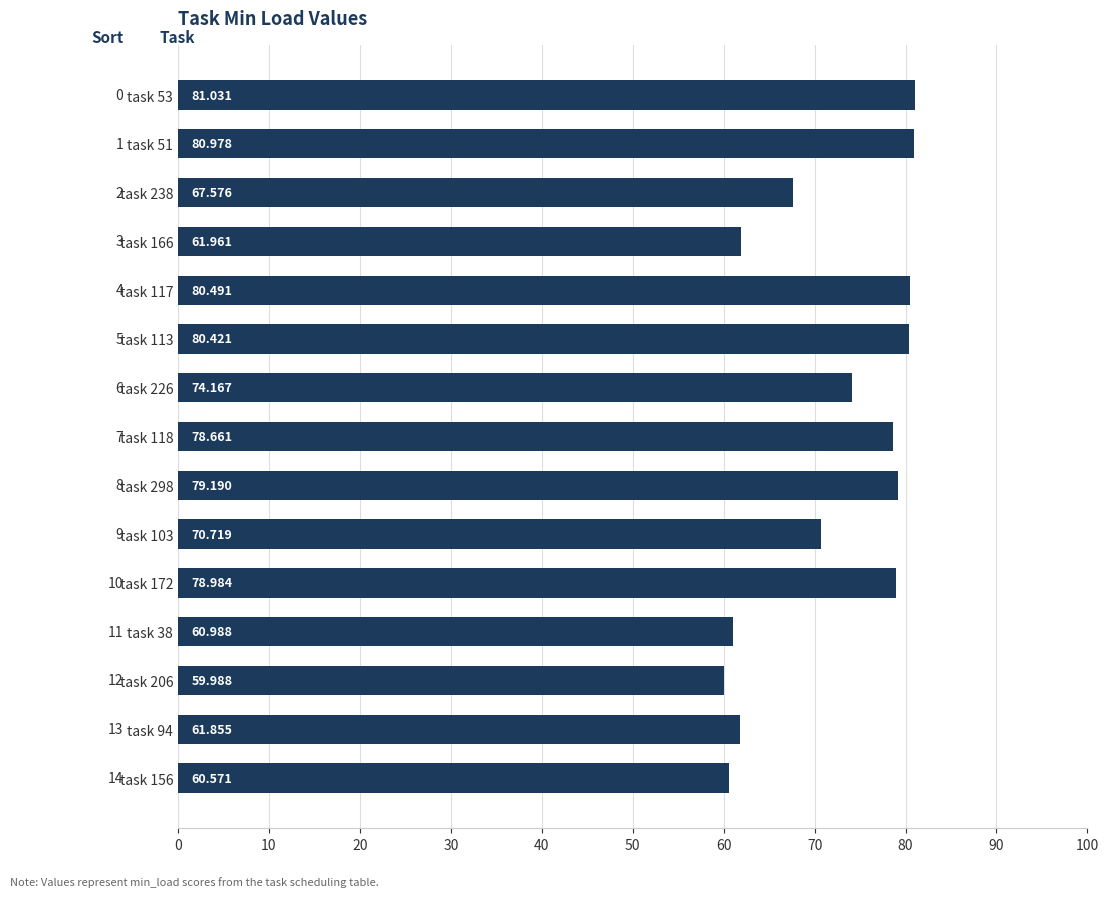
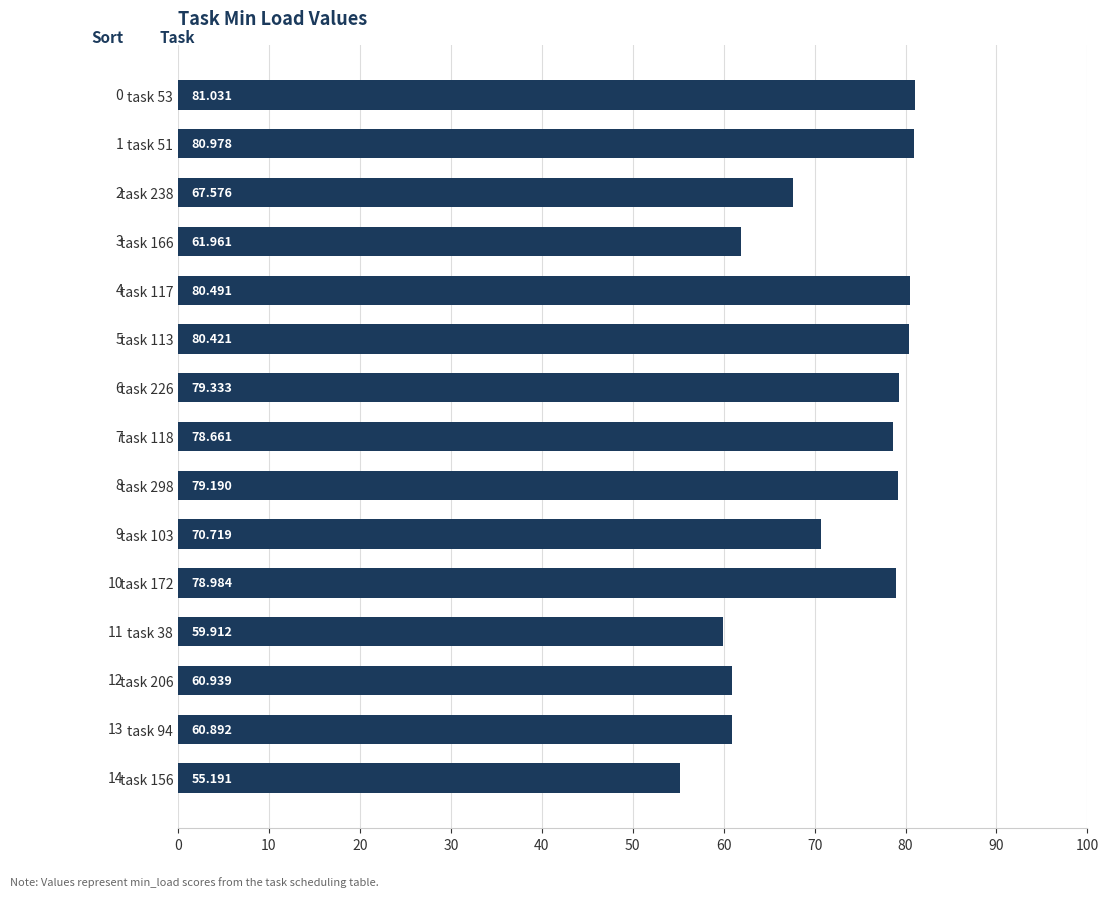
task 226: 74.167 -> 79.333
task 38: 60.988 -> 59.912
task 206: 59.988 -> 60.939
task 94: 61.855 -> 60.892
task 156: 60.571 -> 55.191
